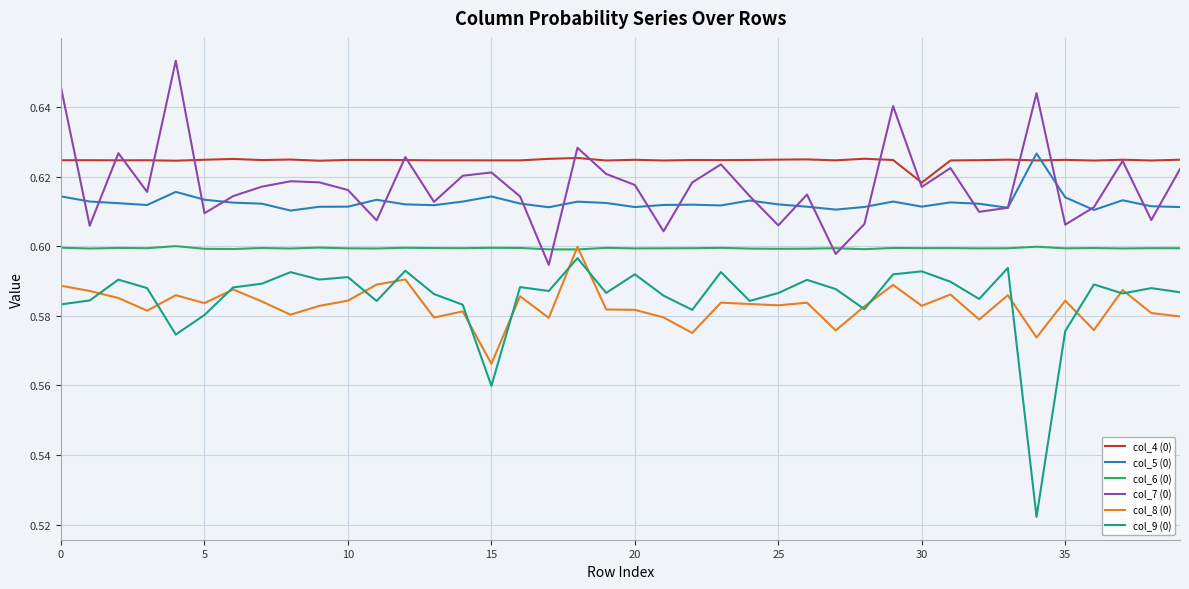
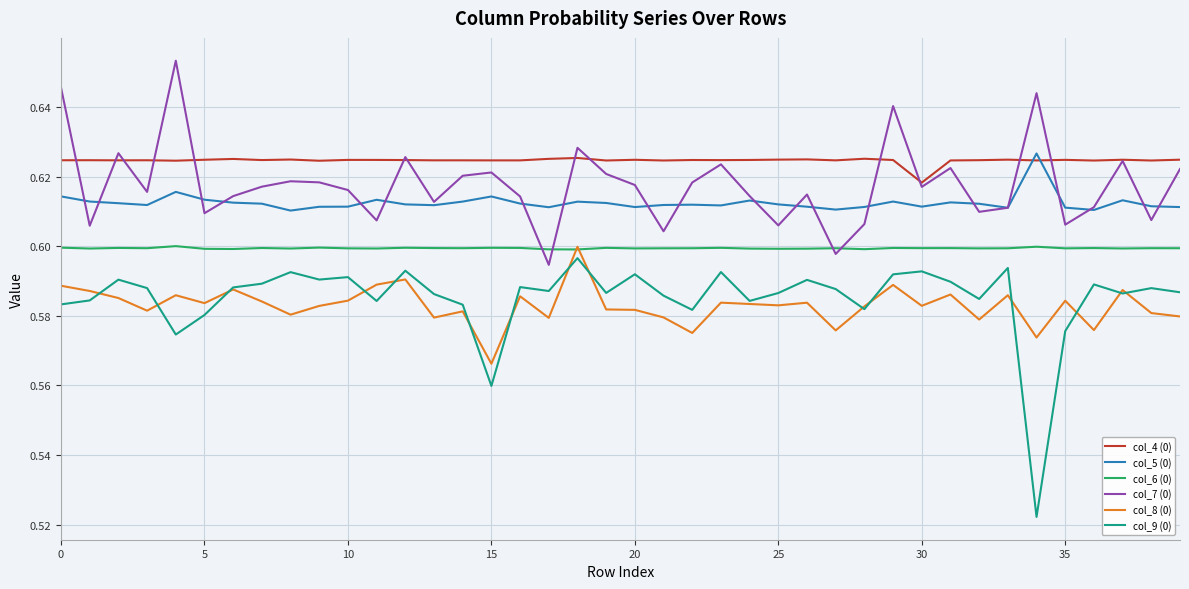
col_5 (0), 35: 0.614 -> 0.611
